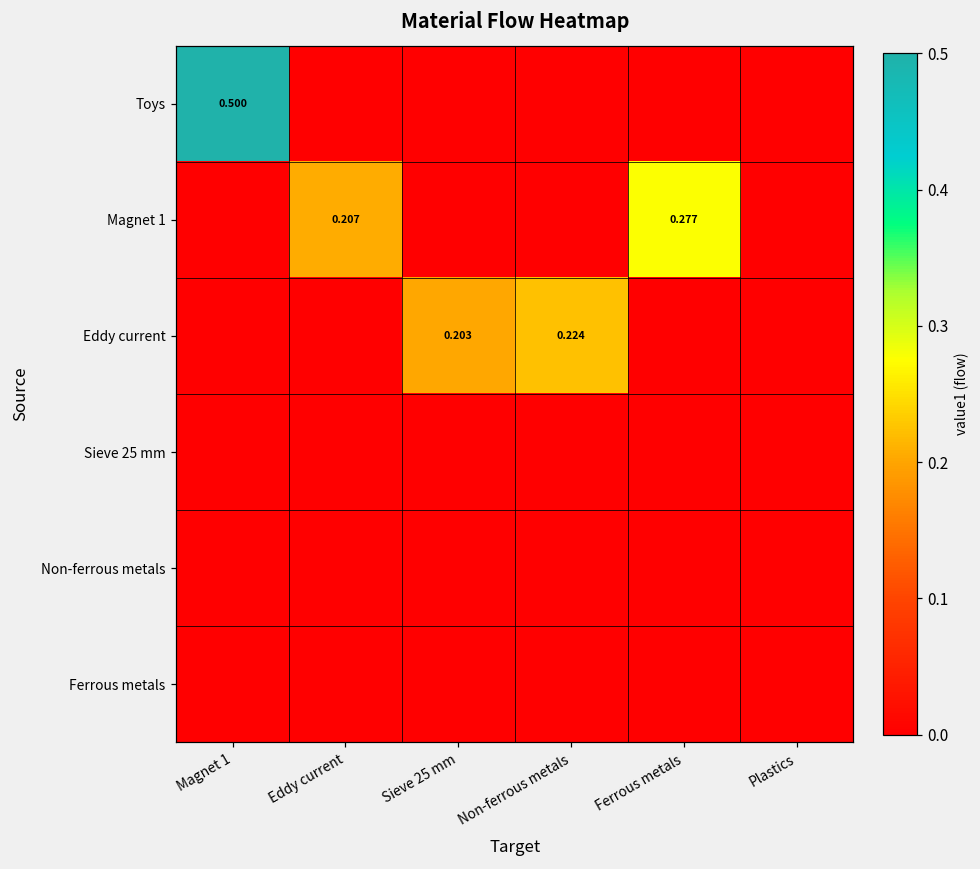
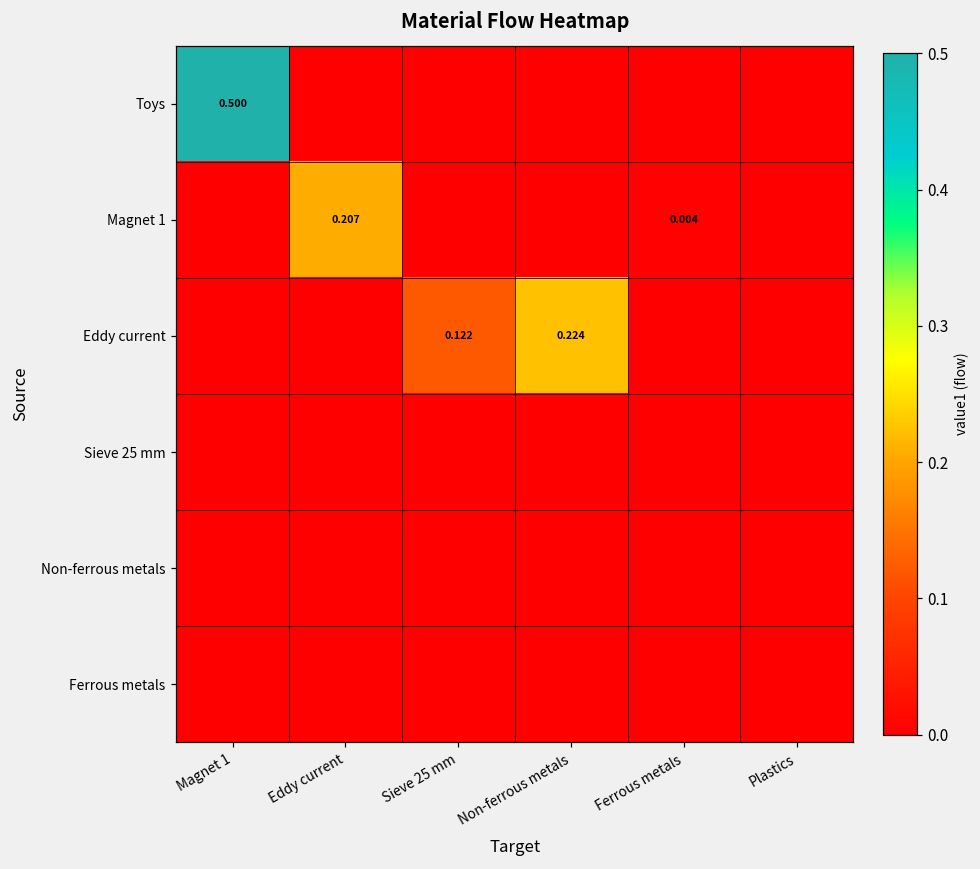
Magnet 1, Ferrous metals: 0.277 -> 0.004
Eddy current, Sieve 25 mm: 0.203 -> 0.122
